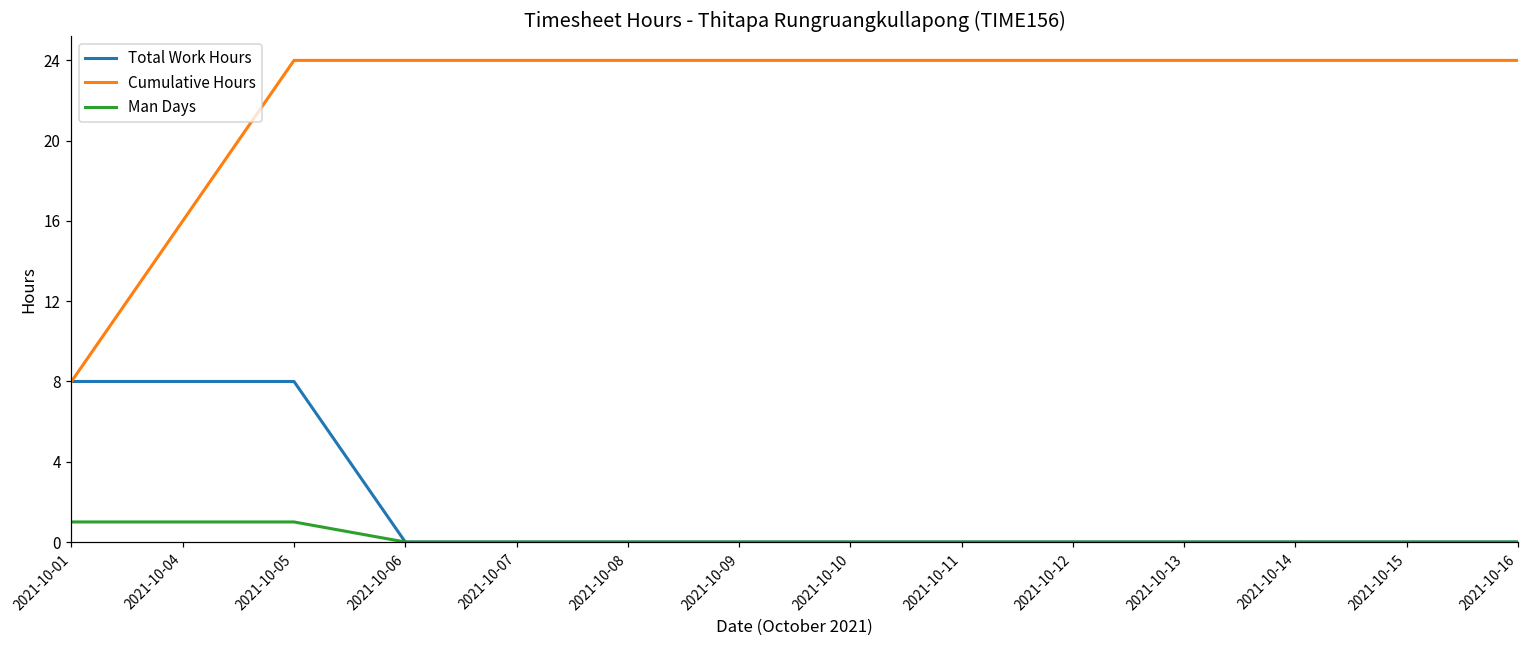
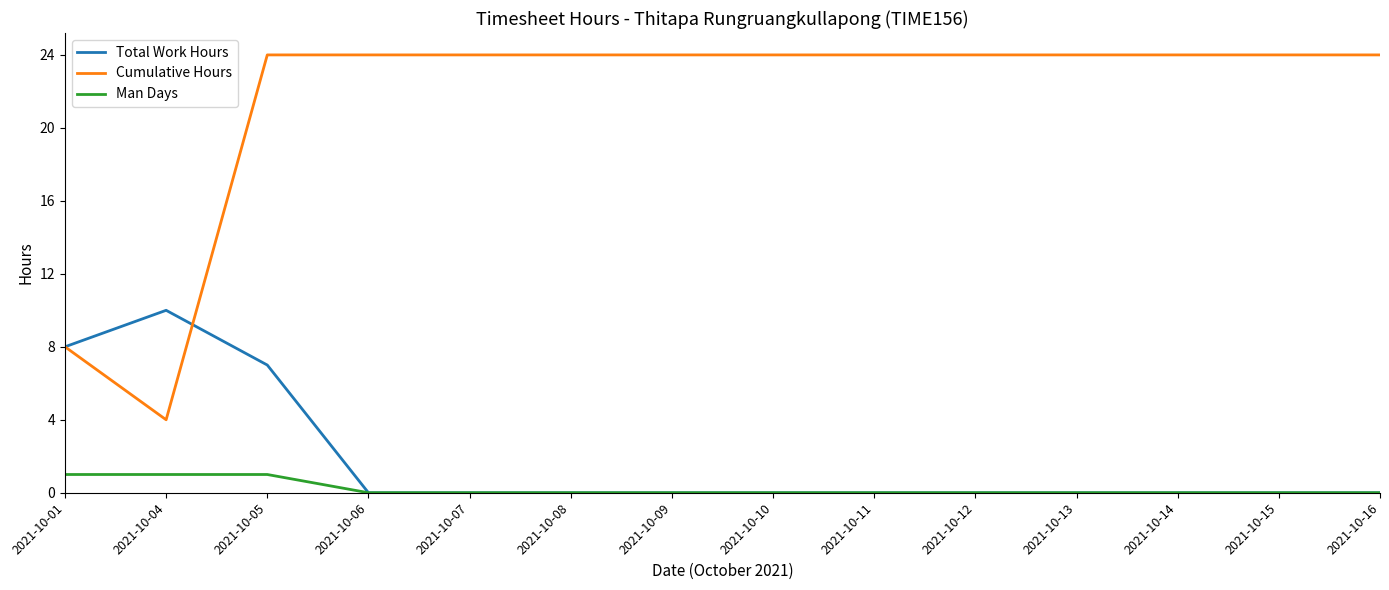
Total Work Hours, 2021-10-04: 8 -> 10
Cumulative Hours, 2021-10-04: 16 -> 4
Total Work Hours, 2021-10-05: 8 -> 7
